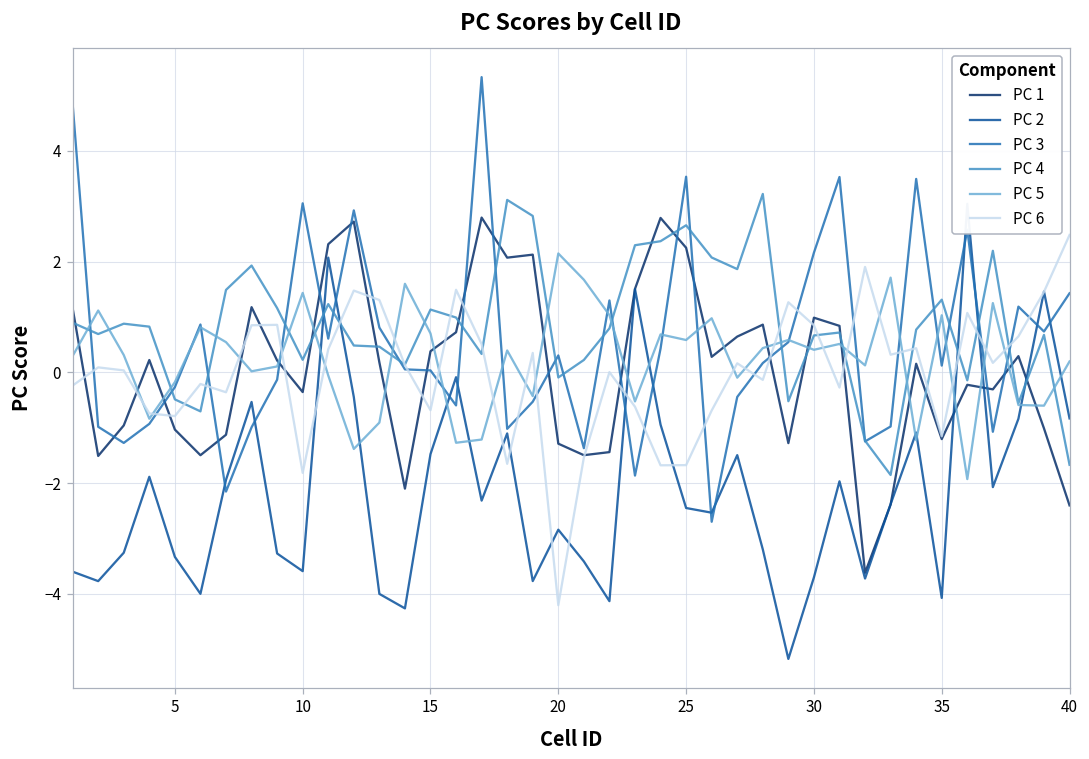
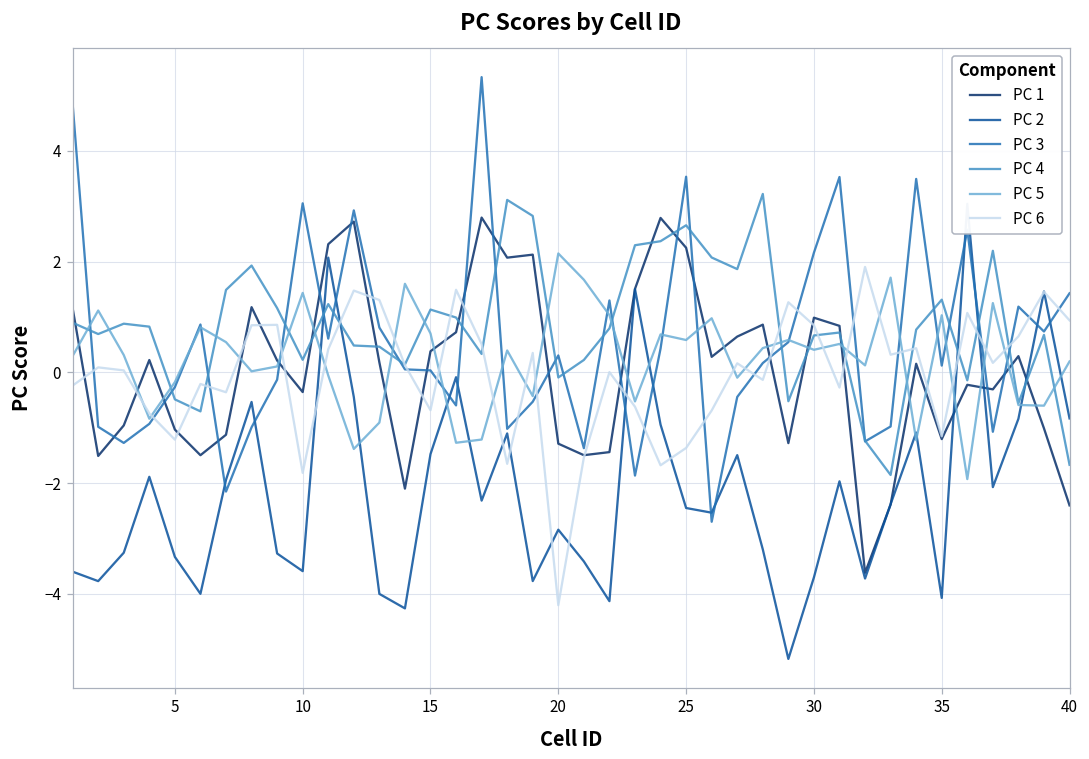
PC 6, 5: -0.8 -> -1.2
PC 6, 25: -1.7 -> -1.4
PC 6, 40: 2.5 -> 0.9
